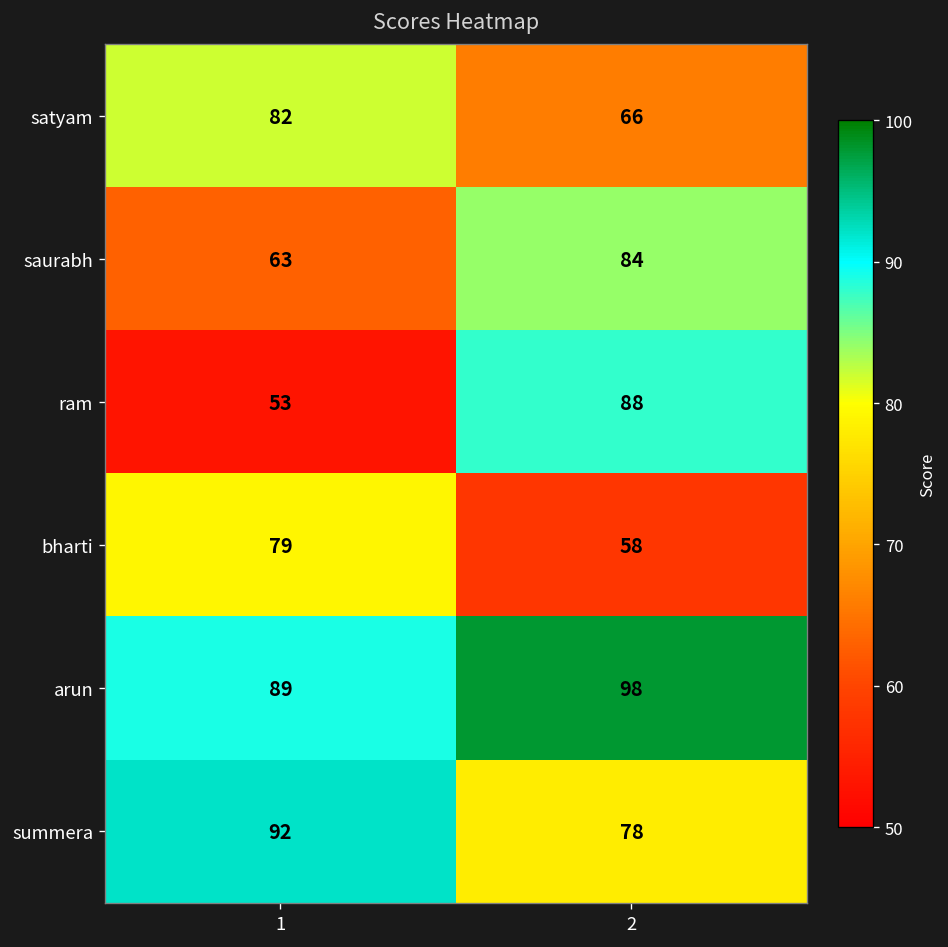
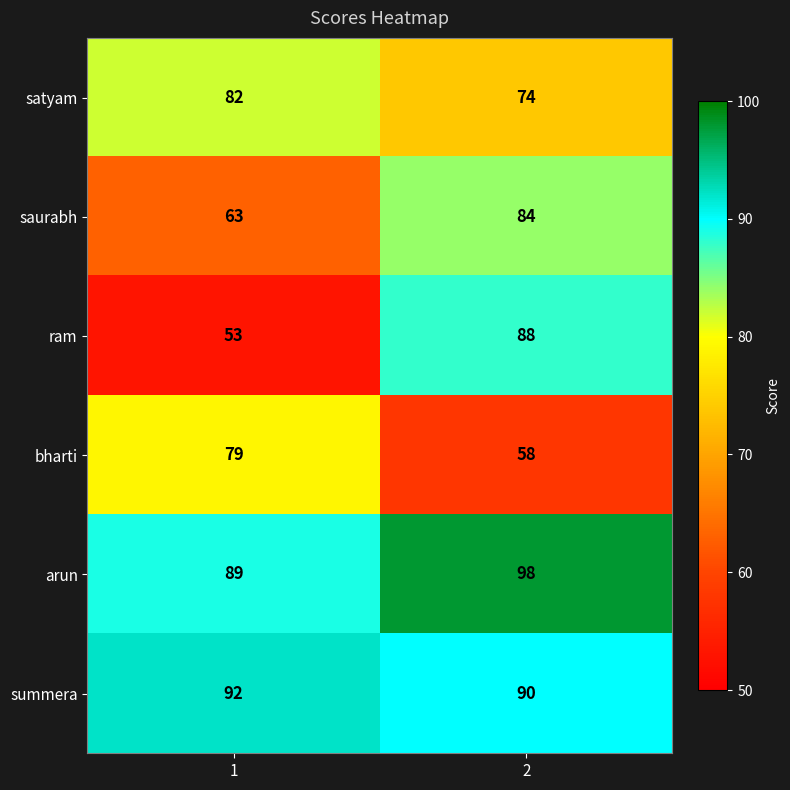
satyam, 2: 66 -> 74
summera, 2: 78 -> 90
